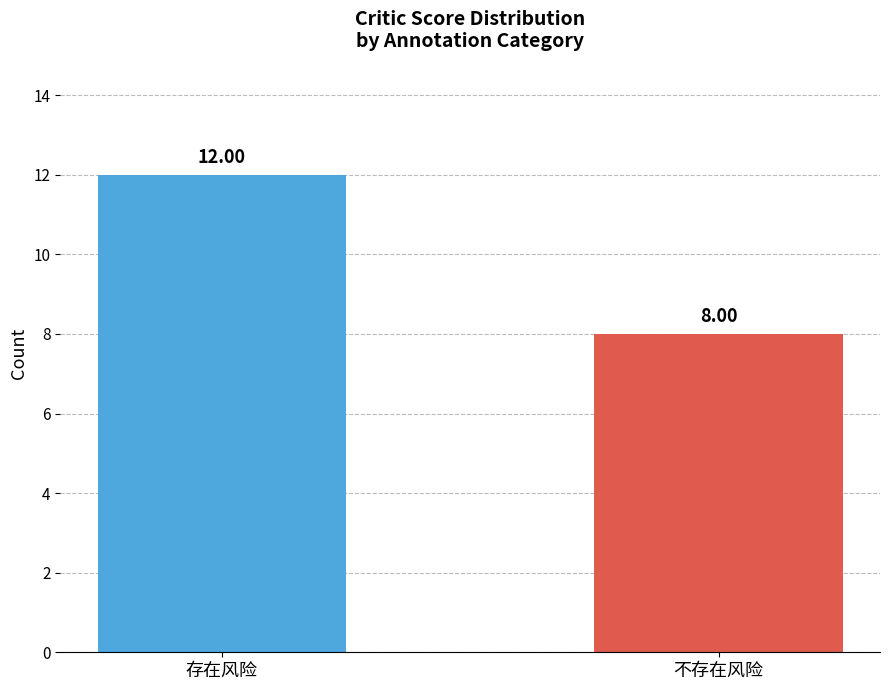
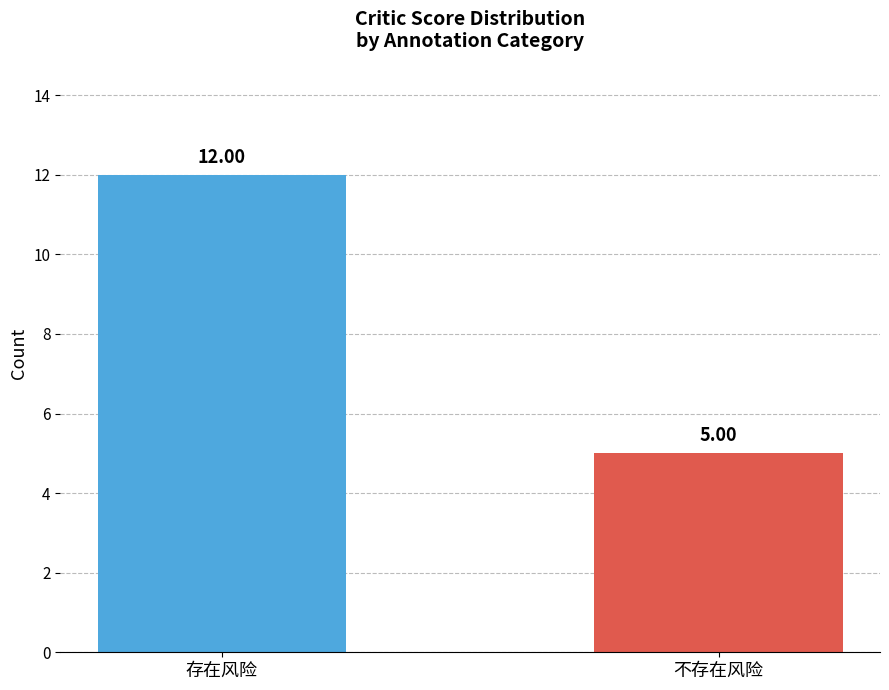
不存在风险: 8.00 -> 5.00
